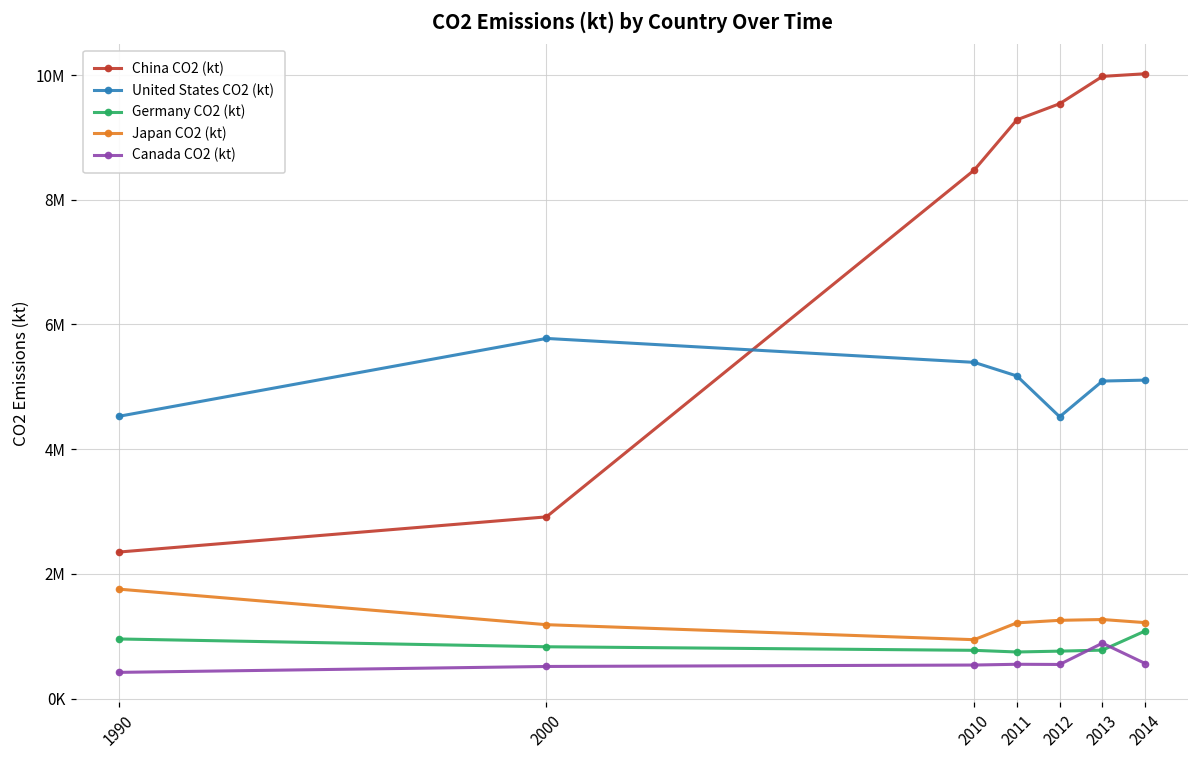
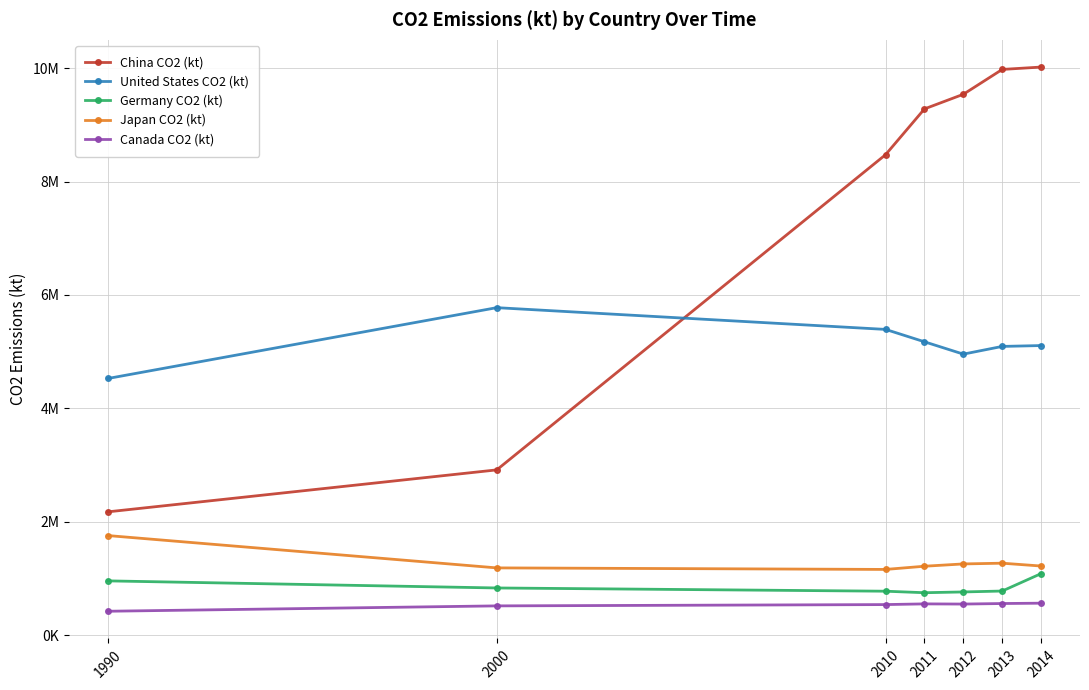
China CO2 (kt), 1990: 2300000 -> 2200000
Japan CO2 (kt), 2010: 900000 -> 1200000
United States CO2 (kt), 2012: 4500000 -> 5000000
Canada CO2 (kt), 2013: 900000 -> 600000
